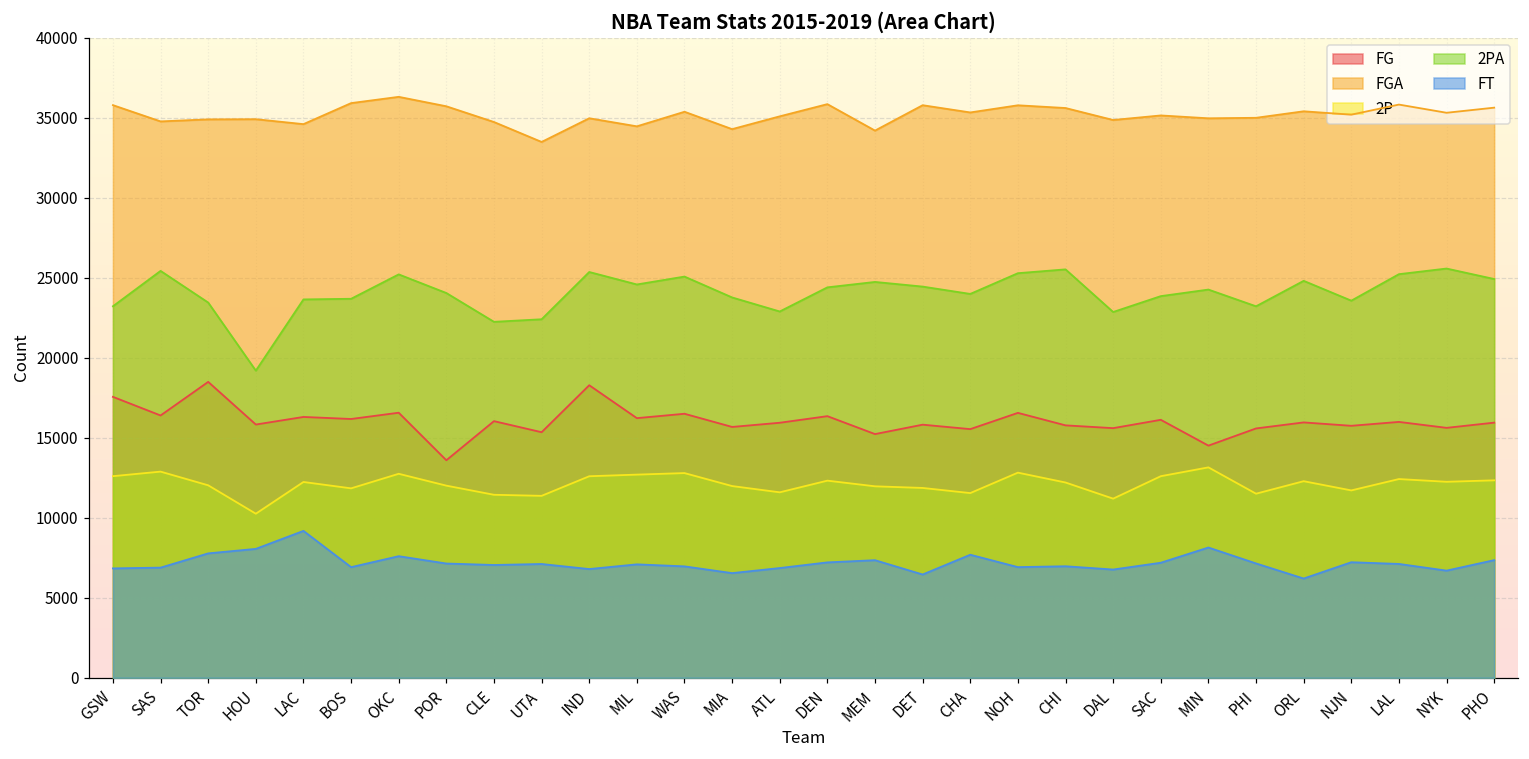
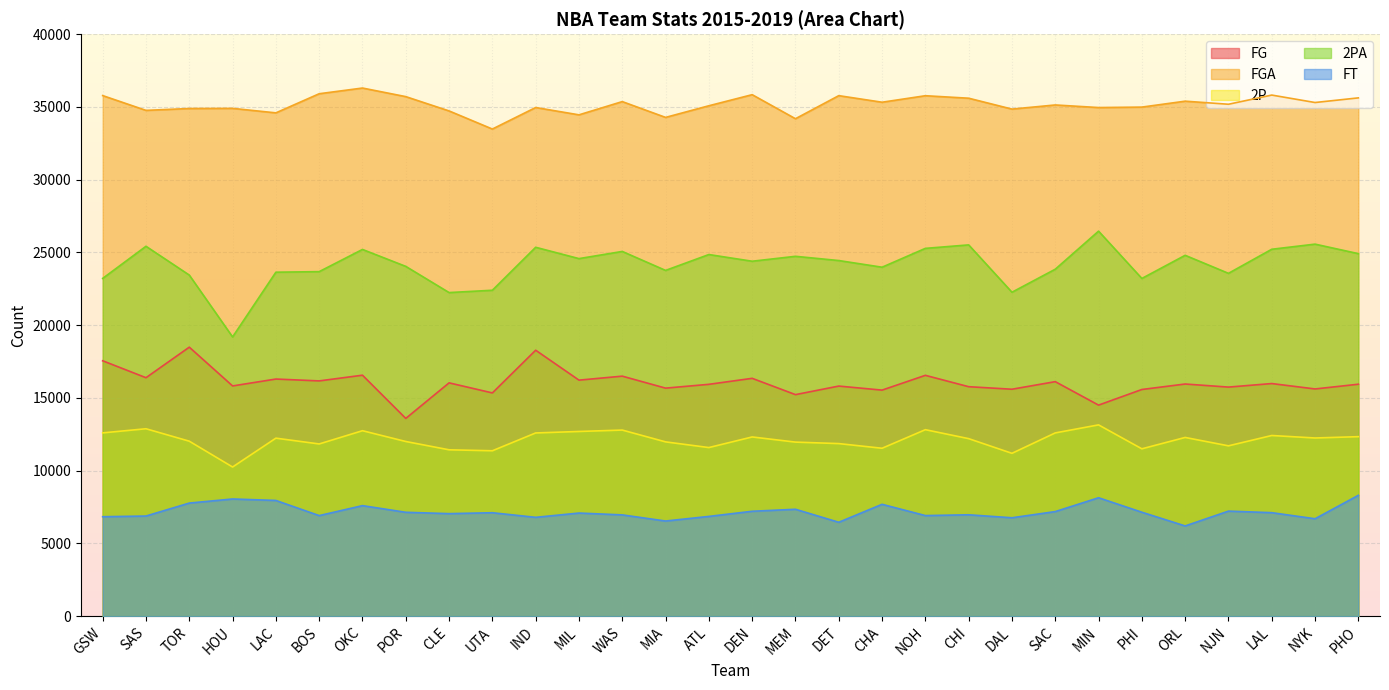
FT, LAC: 9200 -> 8000
2PA, ATL: 22900 -> 24900
2PA, DAL: 22900 -> 22300
2PA, MIN: 24300 -> 26500
FT, PHO: 7400 -> 8300
